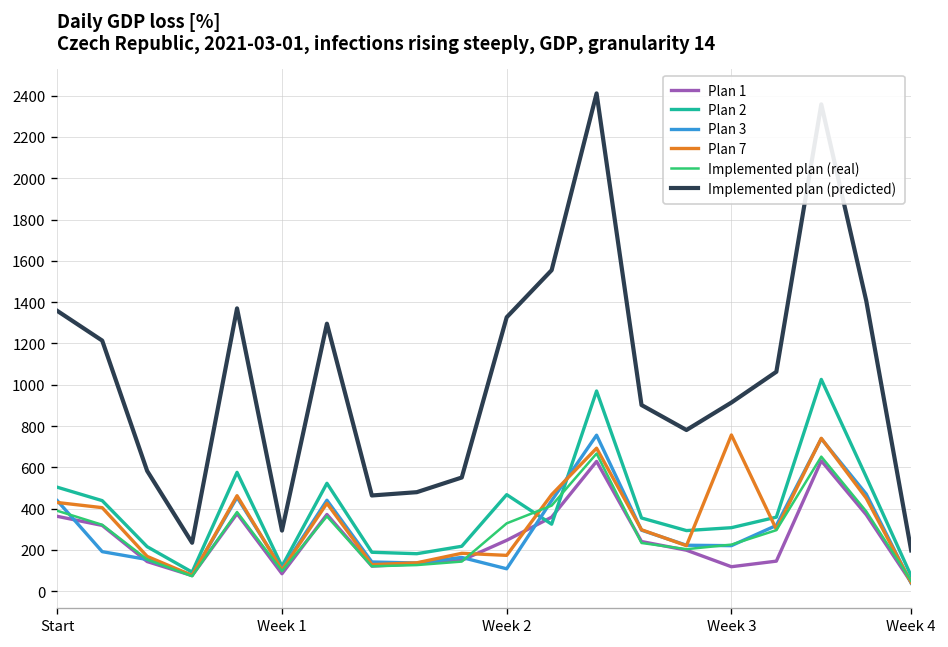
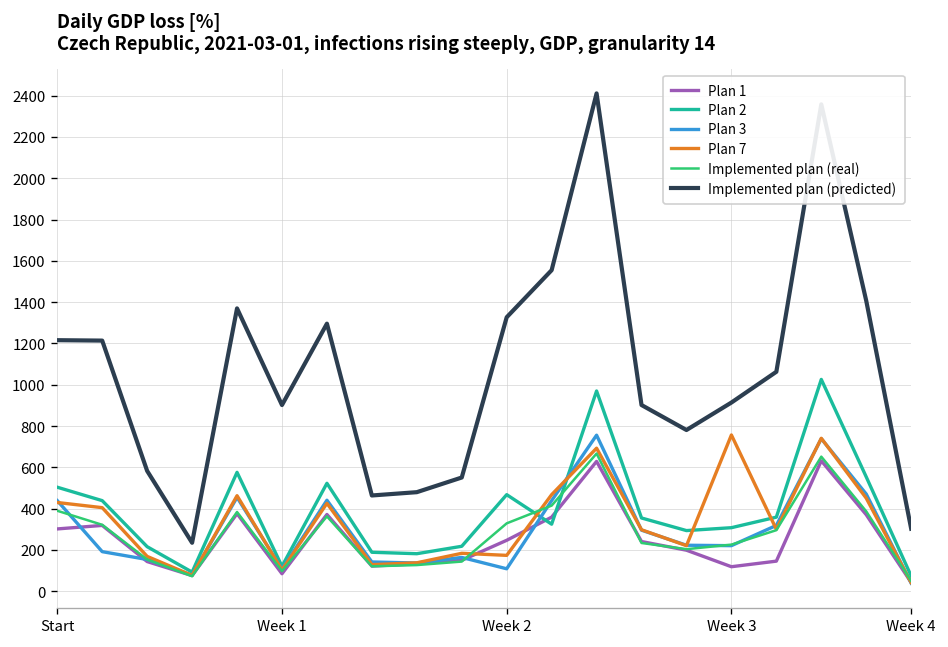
Plan 1, Start: 360 -> 300
Implemented plan (predicted), Start: 1360 -> 1220
Implemented plan (predicted), Week 1: 290 -> 900
Implemented plan (predicted), Week 4: 200 -> 300
